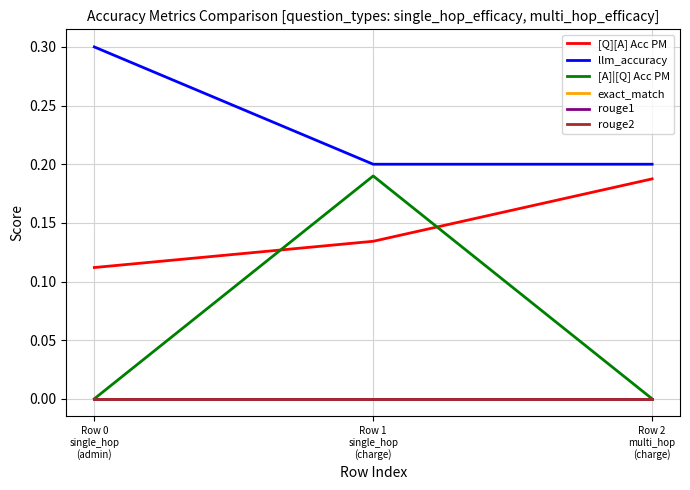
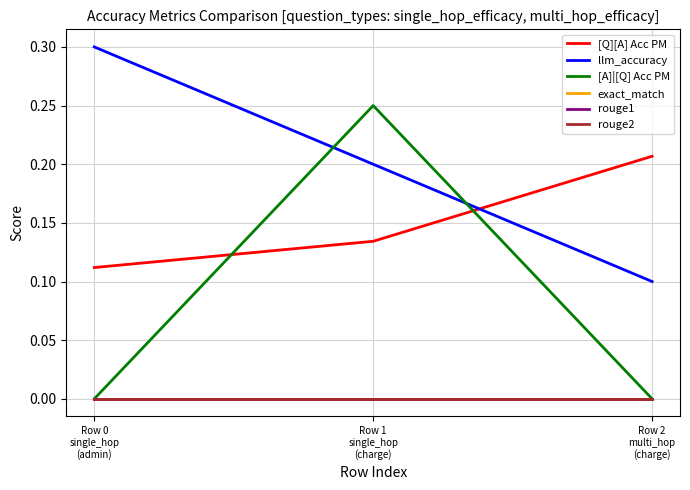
[A]|[Q] Acc PM, Row 1 single_hop (charge): 0.19 -> 0.25
[Q][A] Acc PM, Row 2 multi_hop (charge): 0.188 -> 0.207
llm_accuracy, Row 2 multi_hop (charge): 0.2 -> 0.1
